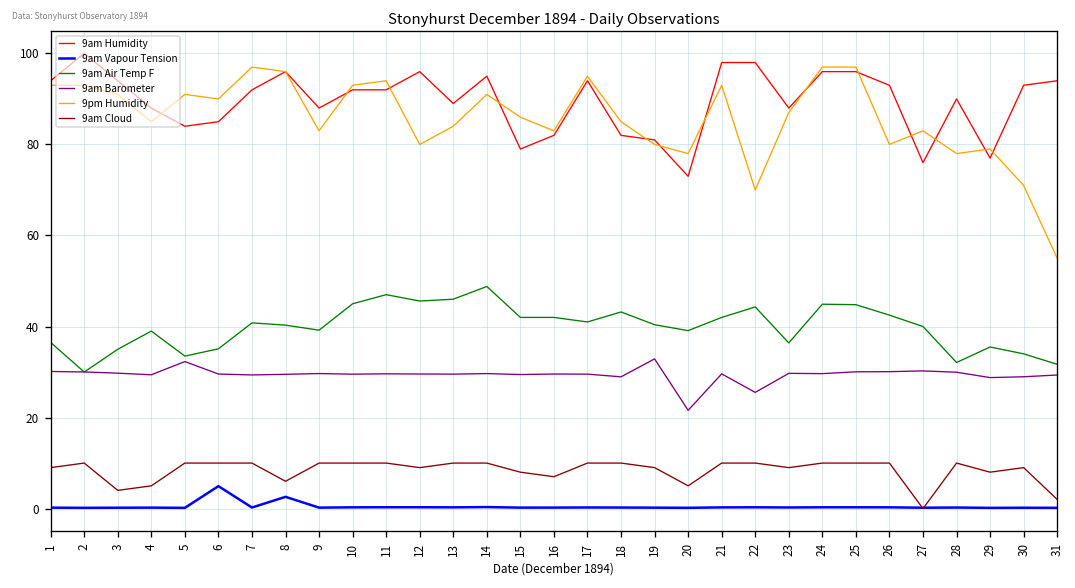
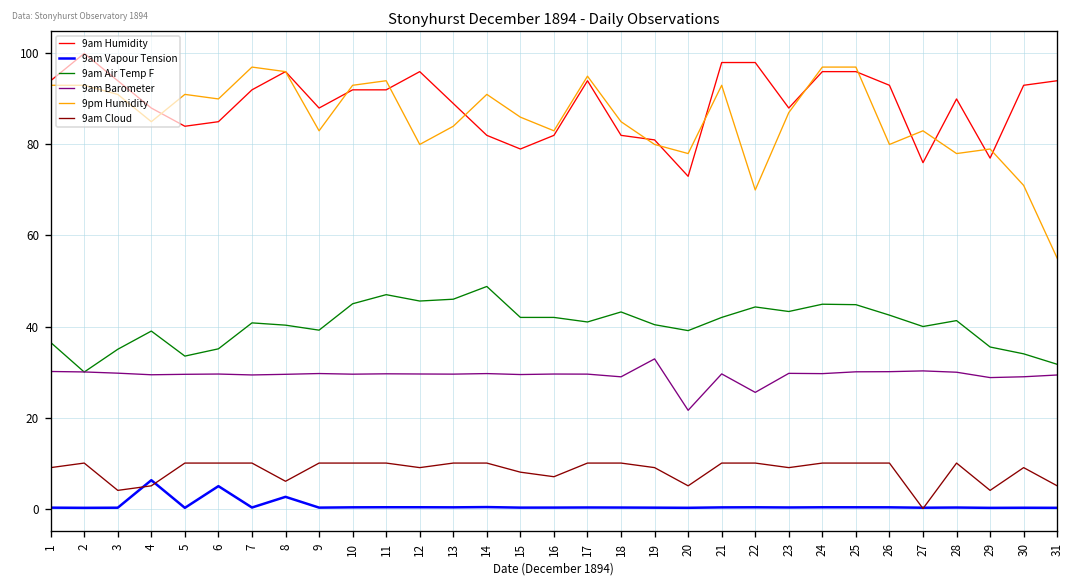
9am Vapour Tension, 4: 0 -> 6
9am Barometer, 5: 32 -> 30
9am Humidity, 14: 95 -> 82
9am Air Temp F, 23: 36 -> 43
9am Air Temp F, 28: 32 -> 41
9am Cloud, 29: 8 -> 4
9am Cloud, 31: 2 -> 5
